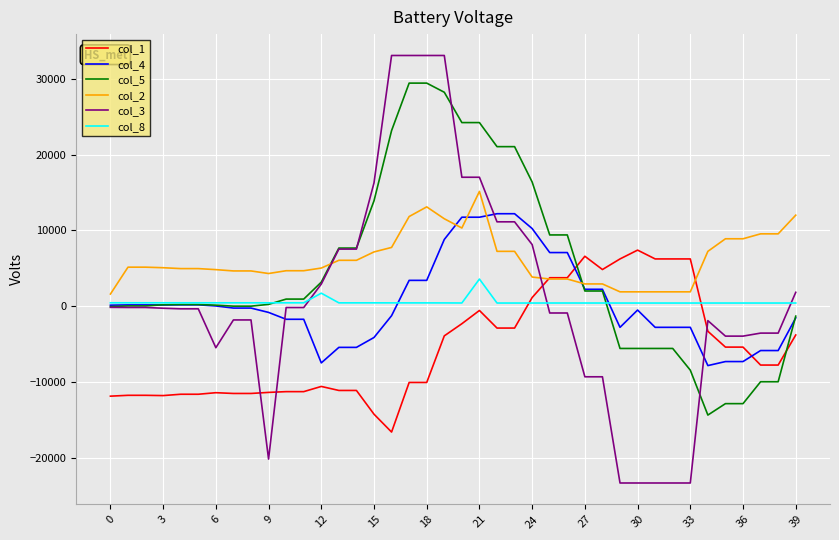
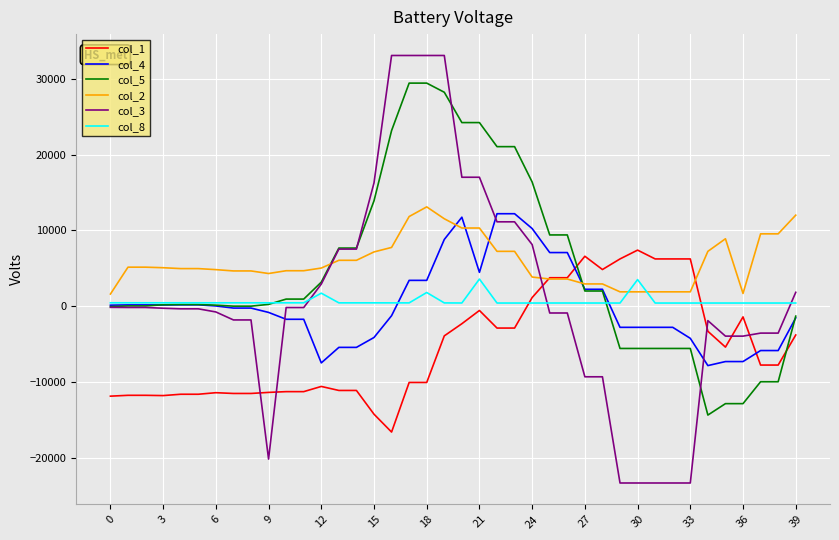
col_3, 6: -5000 -> -1000
col_8, 18: 0 -> 2000
col_4, 21: 12000 -> 4000
col_2, 21: 15000 -> 10000
col_4, 30: 0 -> -3000
col_8, 30: 0 -> 4000
col_4, 33: -3000 -> -4000
col_5, 33: -8000 -> -6000
col_1, 36: -5000 -> -1000
col_2, 36: 9000 -> 2000
